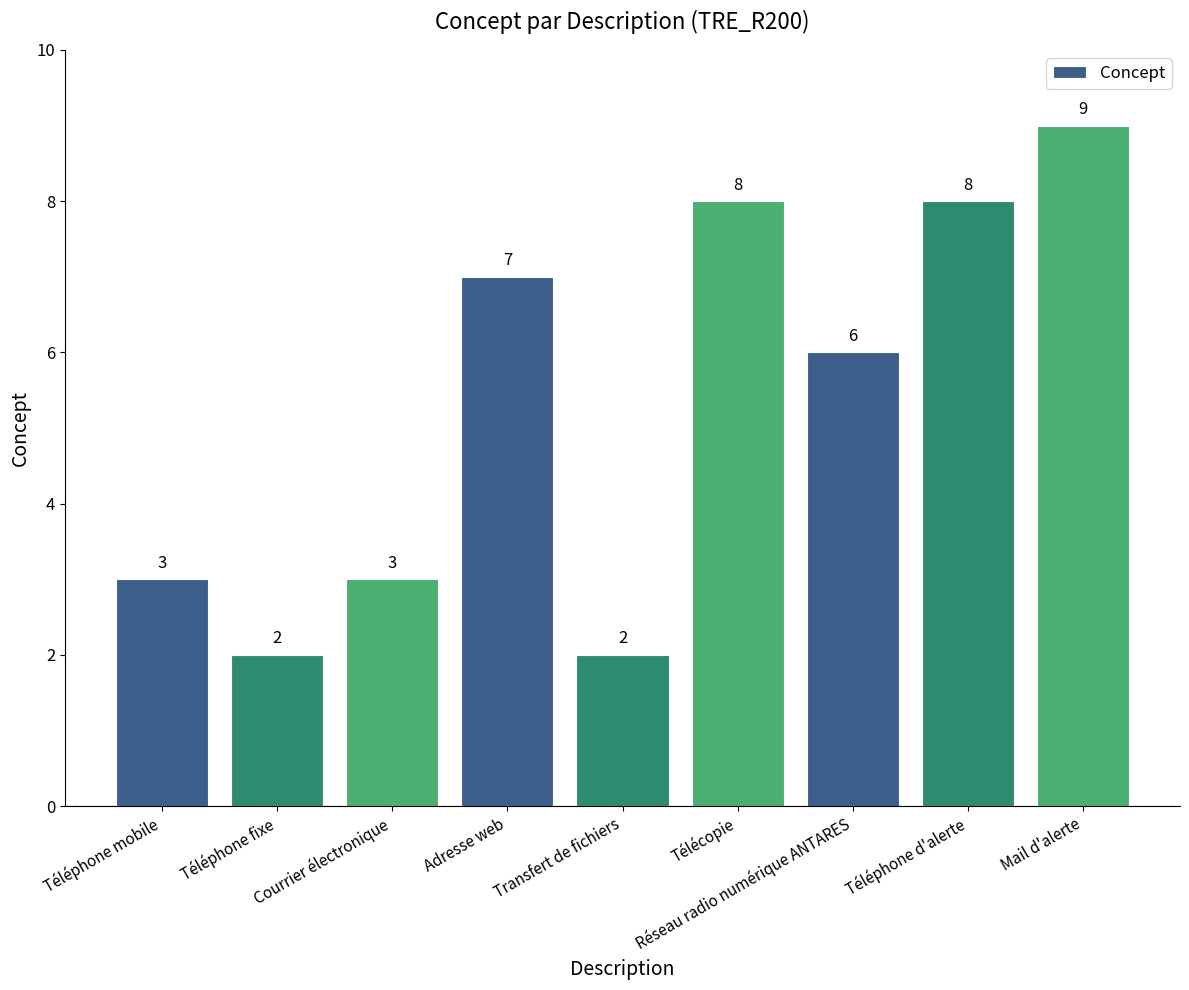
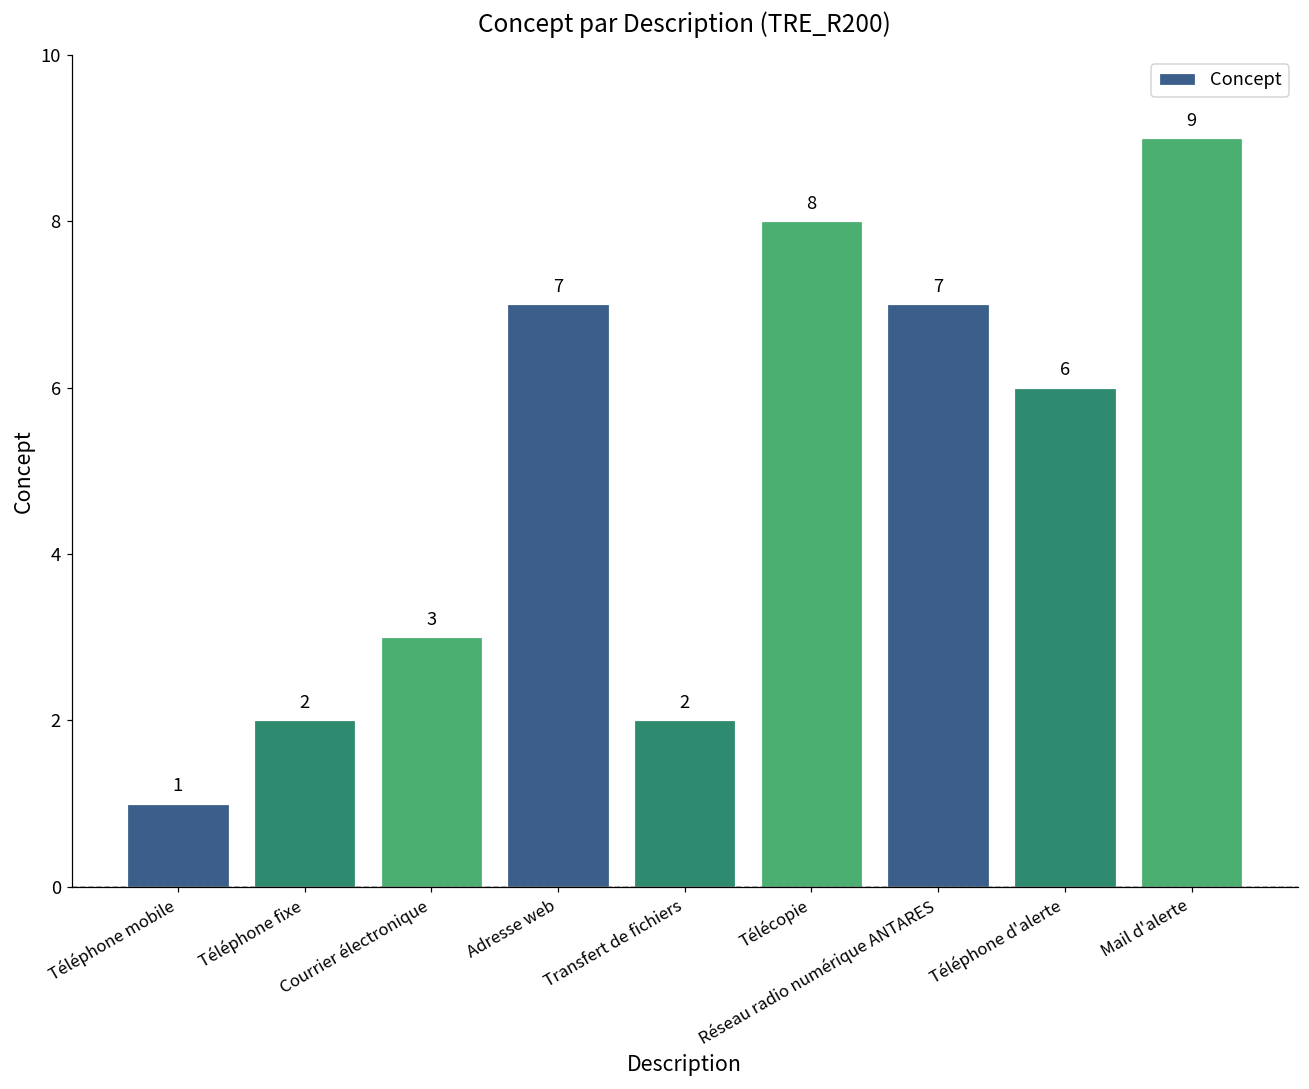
Téléphone mobile: 3 -> 1
Réseau radio numérique ANTARES: 6 -> 7
Téléphone d'alerte: 8 -> 6
